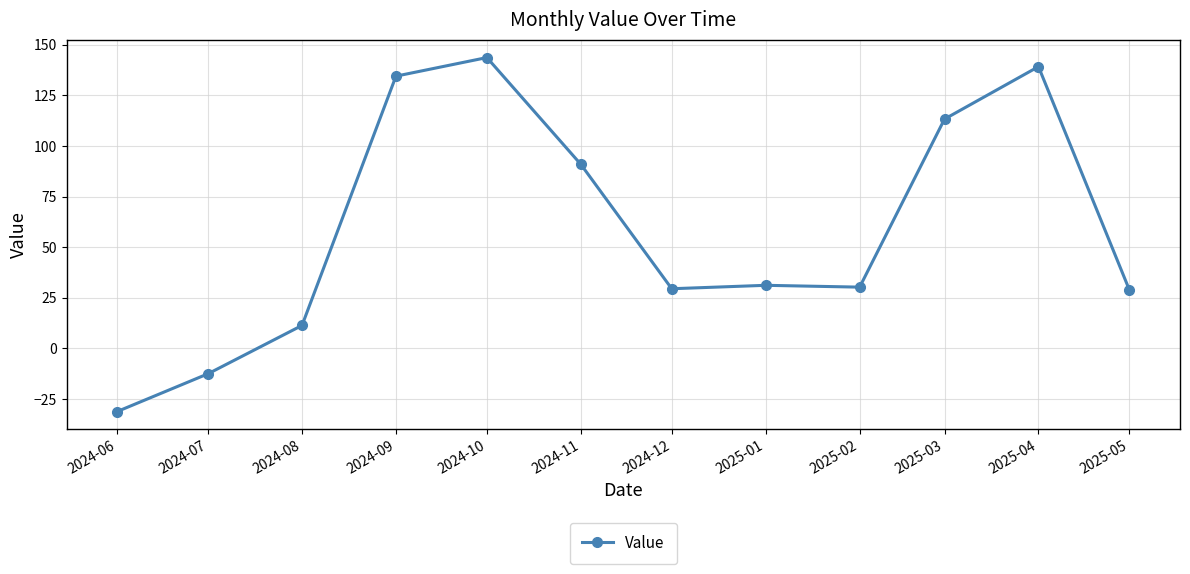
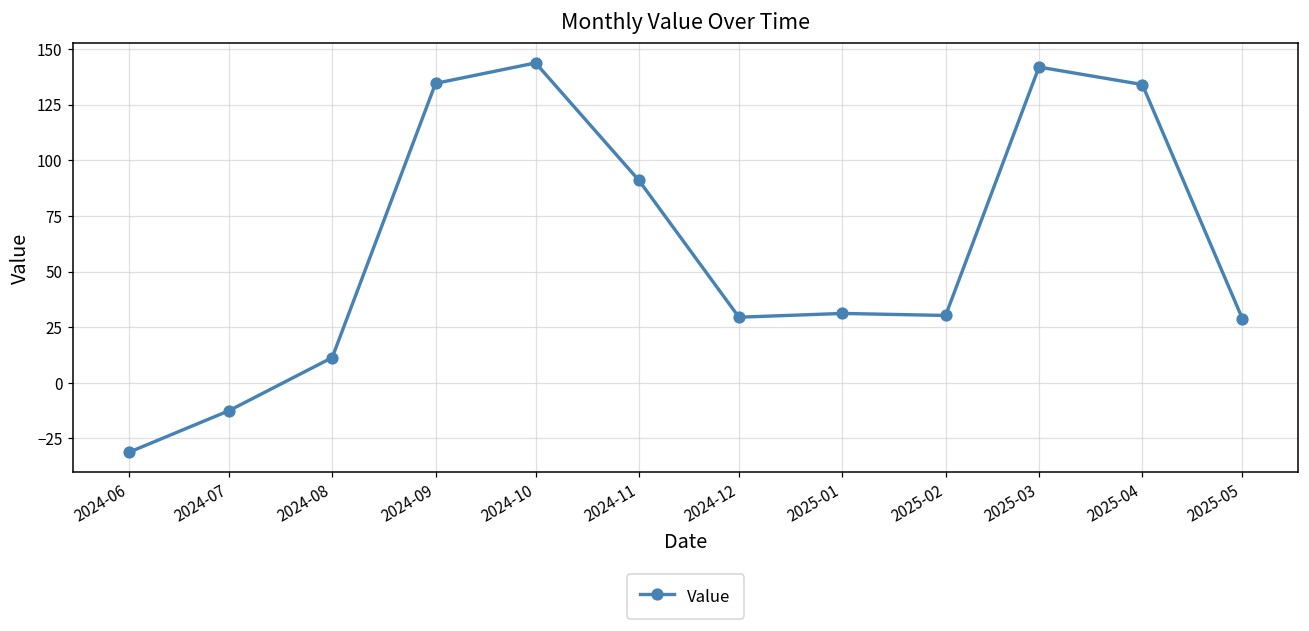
2025-03: 113 -> 142
2025-04: 139 -> 134
